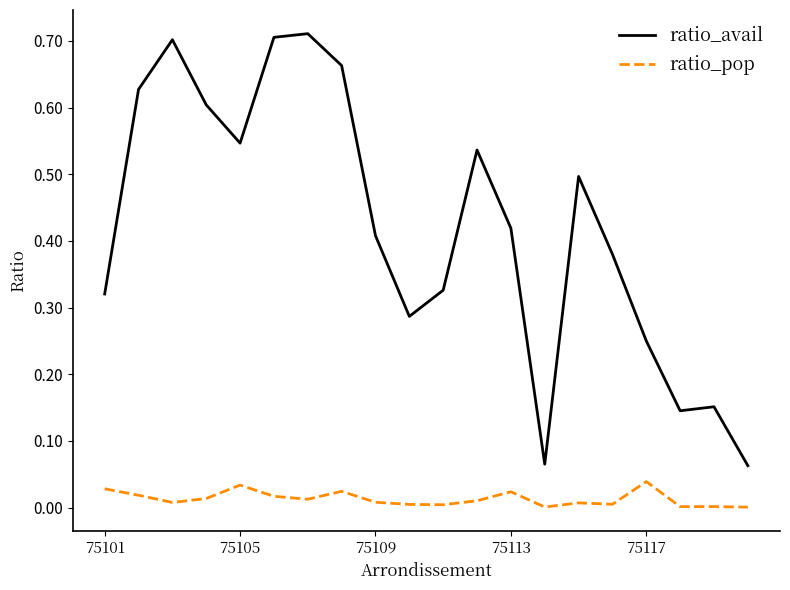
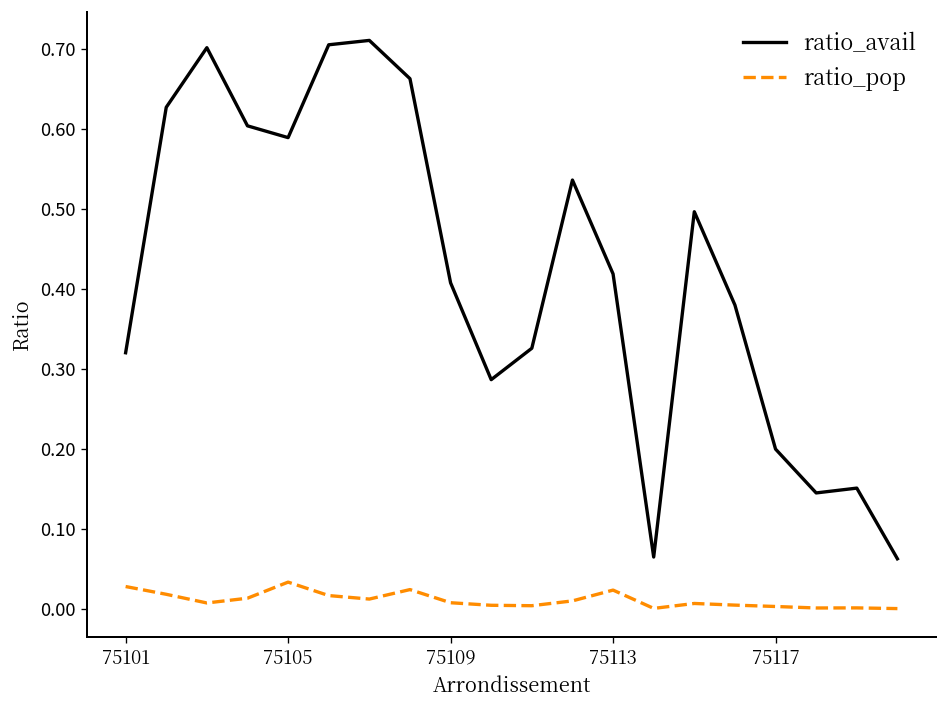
ratio_avail, 75105: 0.55 -> 0.59
ratio_avail, 75117: 0.25 -> 0.20
ratio_pop, 75117: 0.04 -> 0.00
